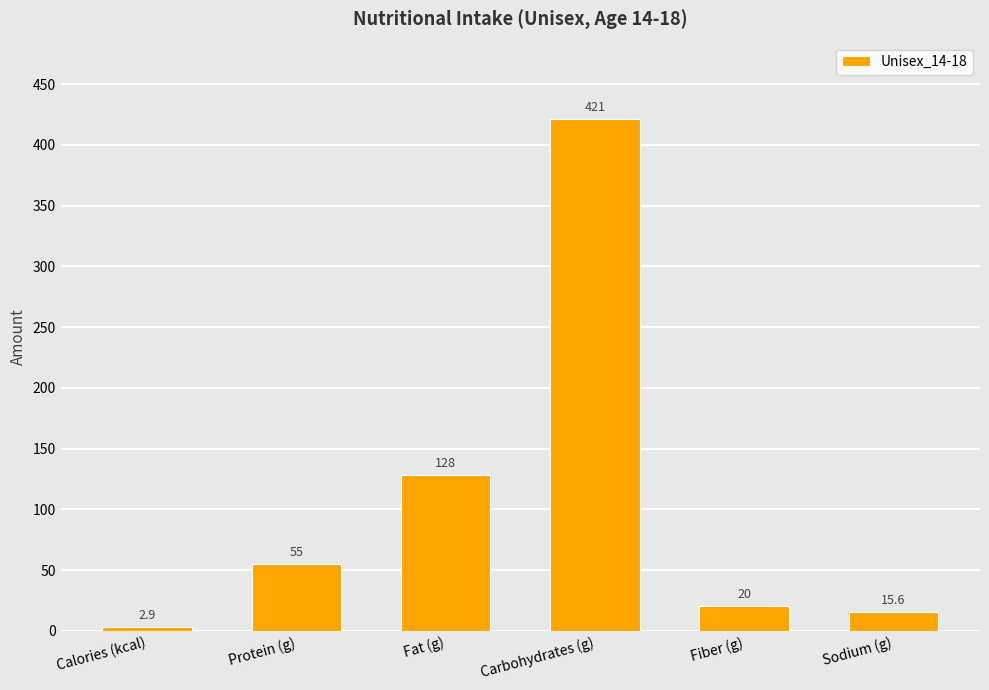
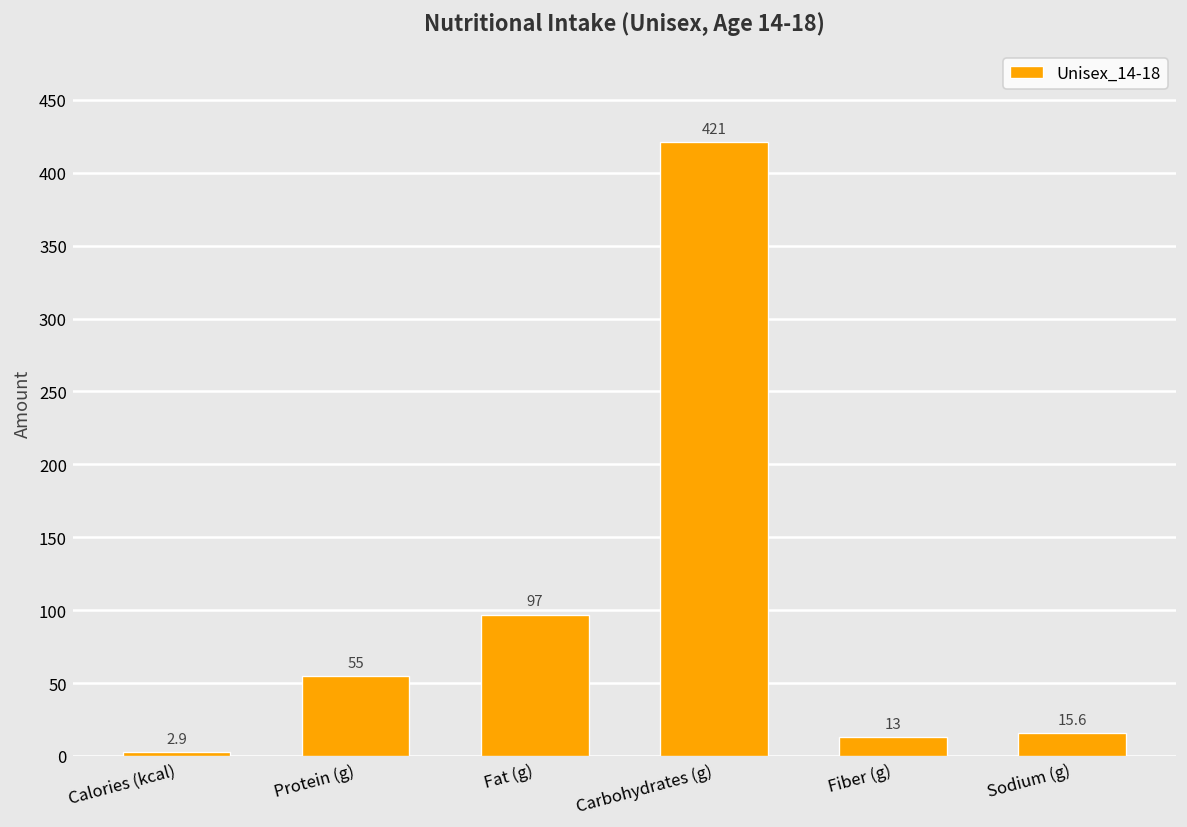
Fat (g): 128 -> 97
Fiber (g): 20 -> 13
